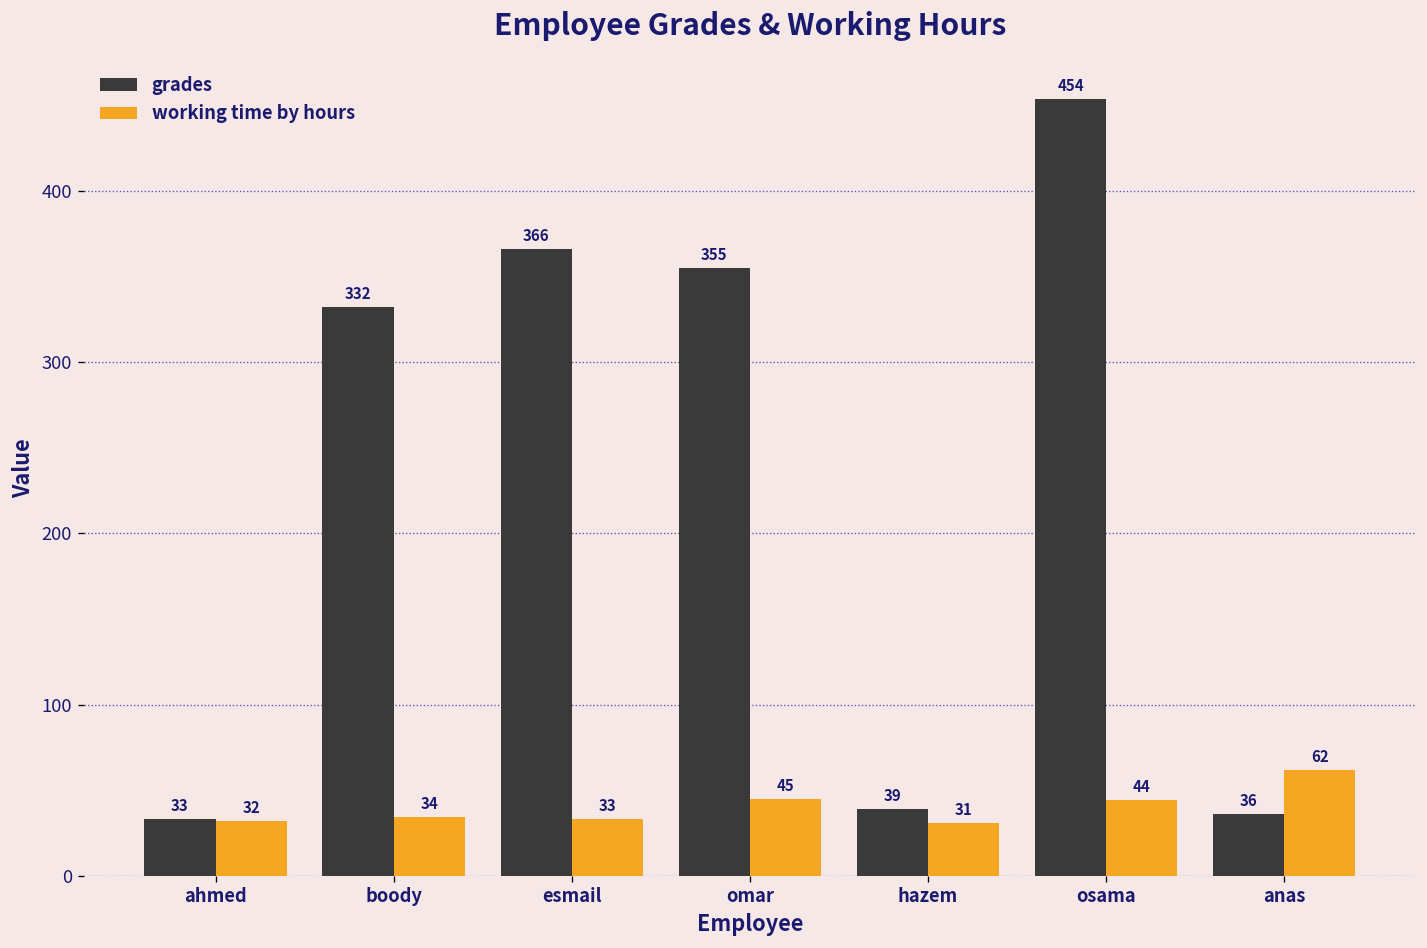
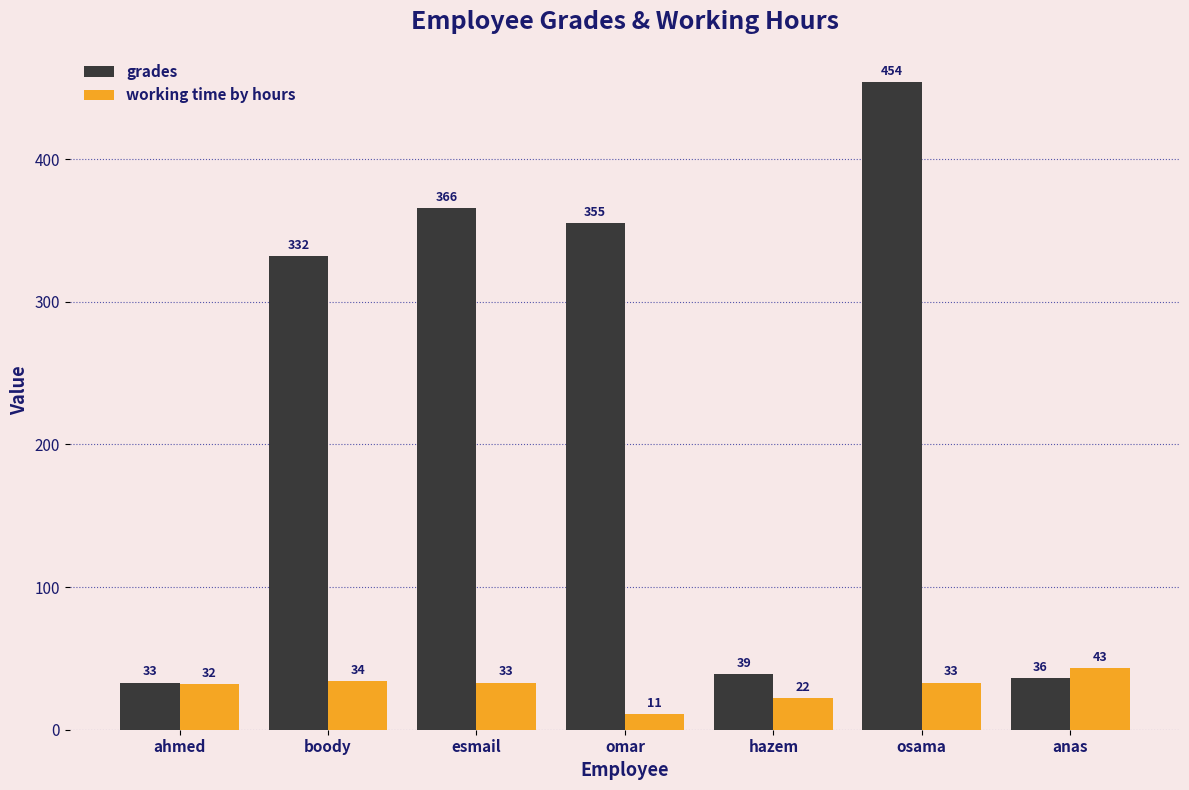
working time by hours, omar: 45 -> 11
working time by hours, hazem: 31 -> 22
working time by hours, osama: 44 -> 33
working time by hours, anas: 62 -> 43
